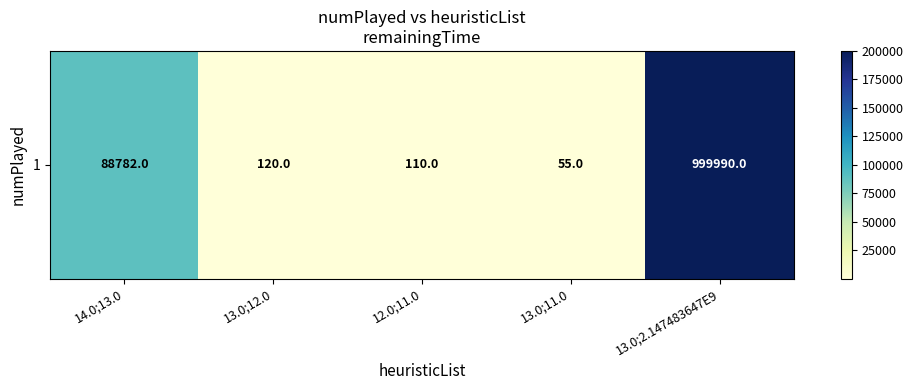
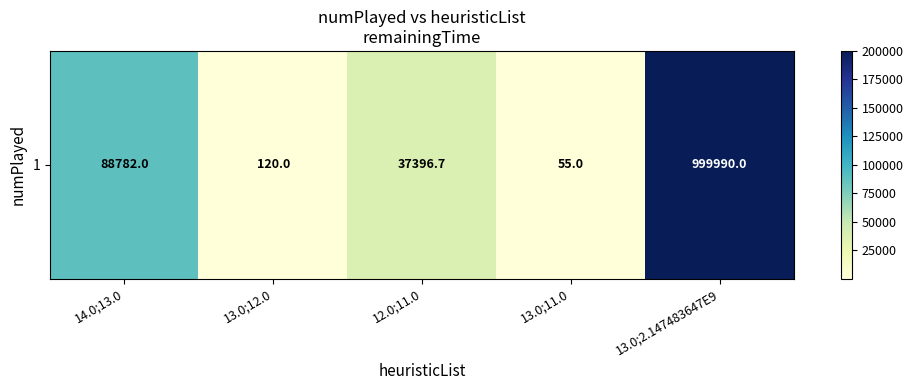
1, 12.0;11.0: 110.0 -> 37396.7
